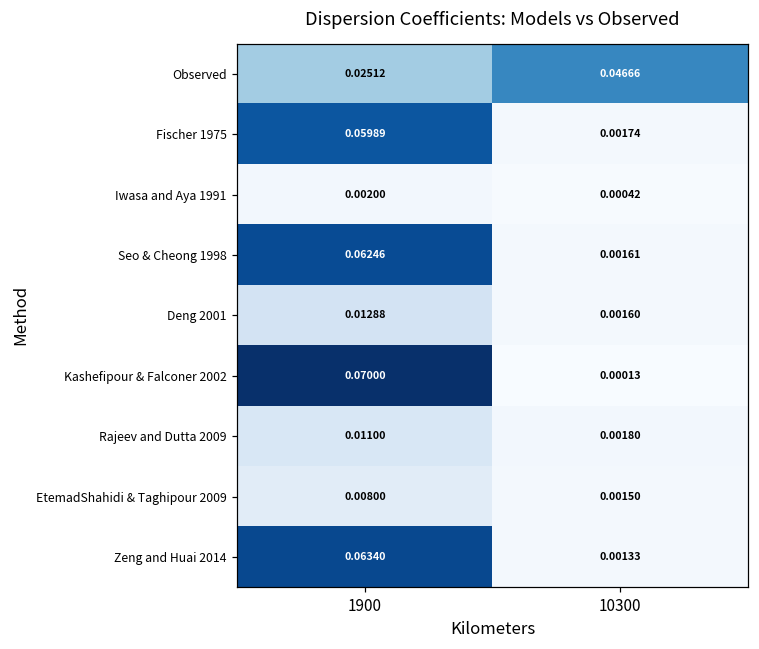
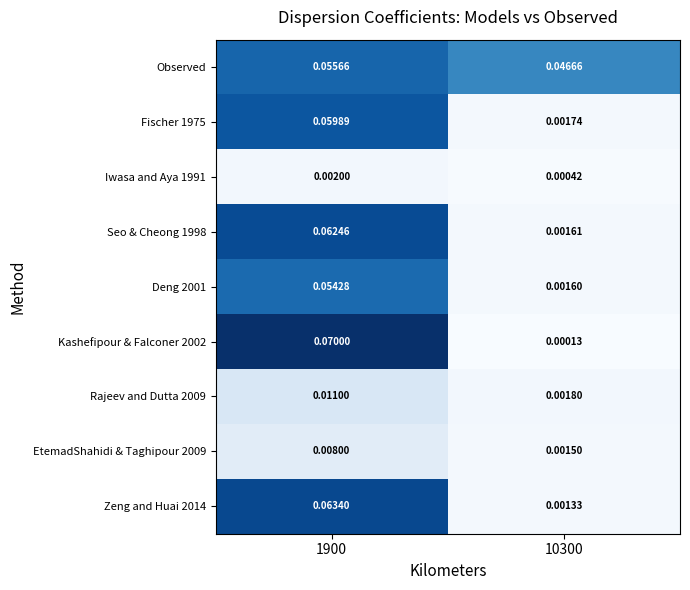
Observed, 1900: 0.02512 -> 0.05566
Deng 2001, 1900: 0.01288 -> 0.05428
